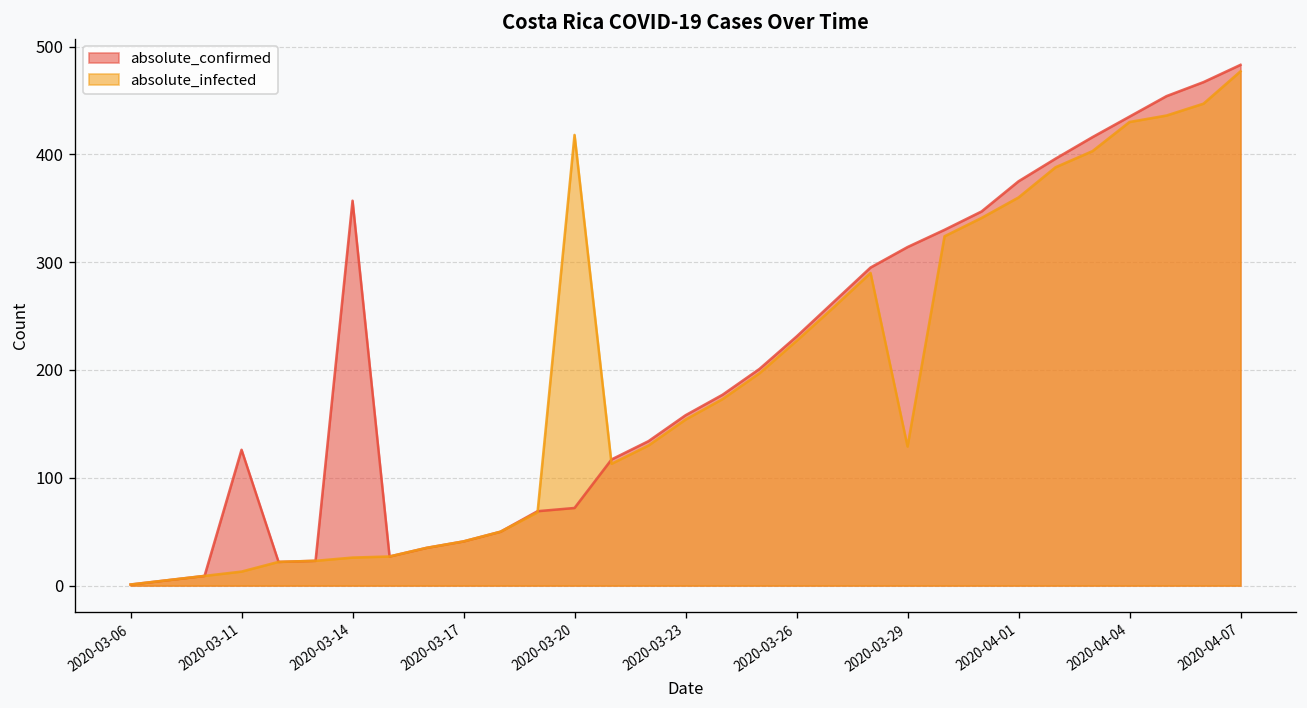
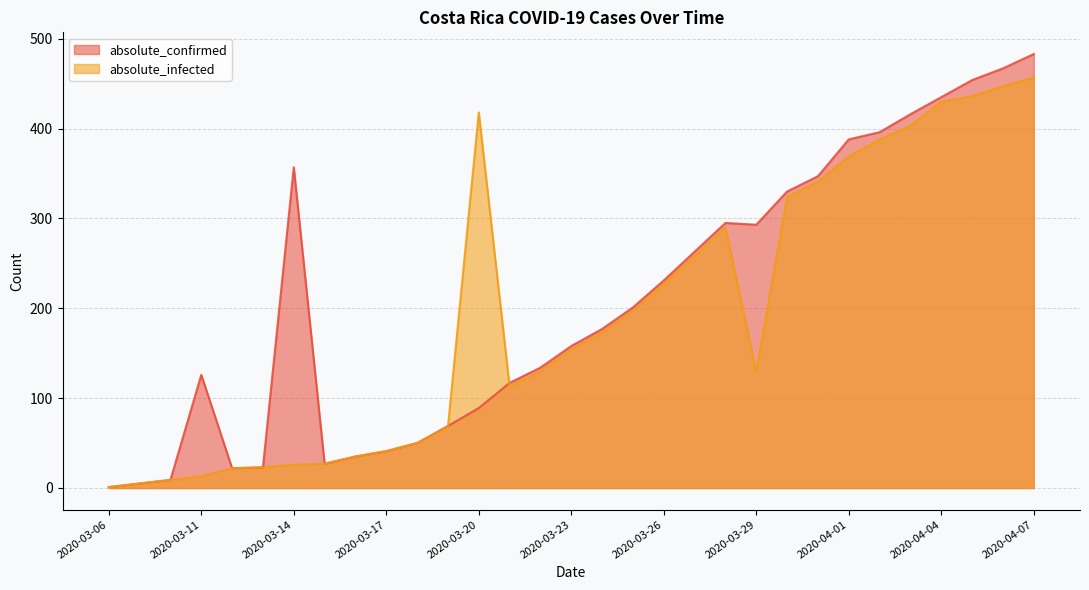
absolute_confirmed, 2020-03-20: 70 -> 90
absolute_confirmed, 2020-03-29: 310 -> 290
absolute_confirmed, 2020-04-01: 380 -> 390
absolute_infected, 2020-04-01: 360 -> 370
absolute_infected, 2020-04-07: 480 -> 460
